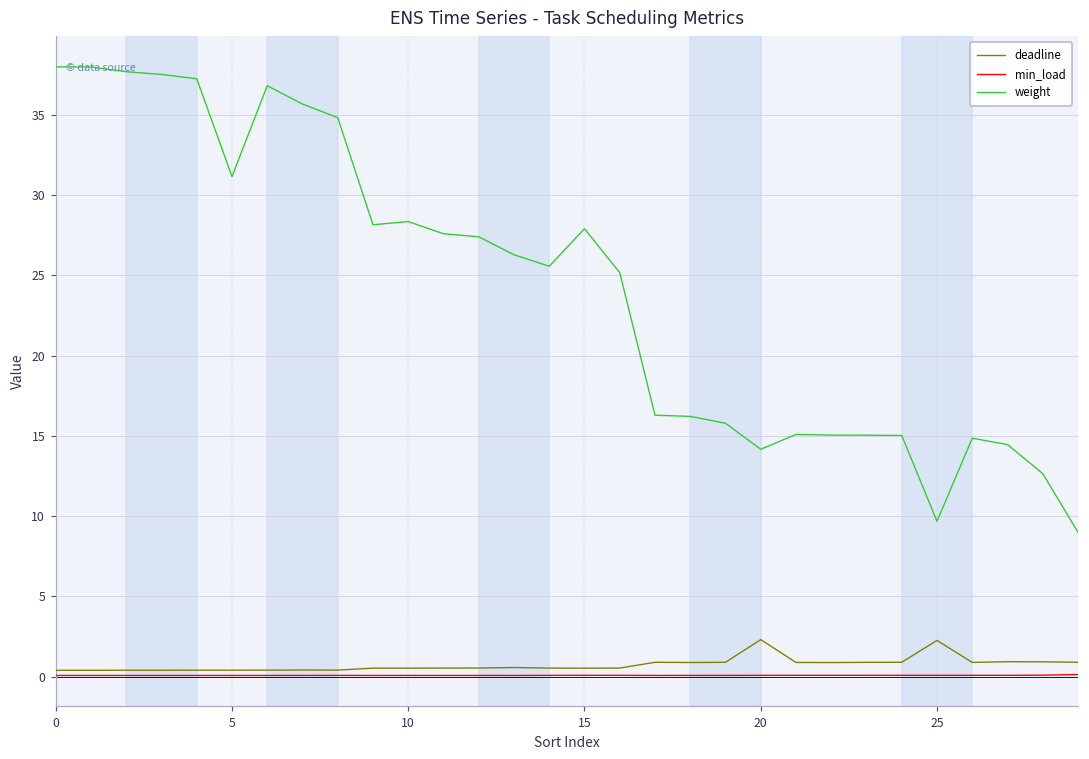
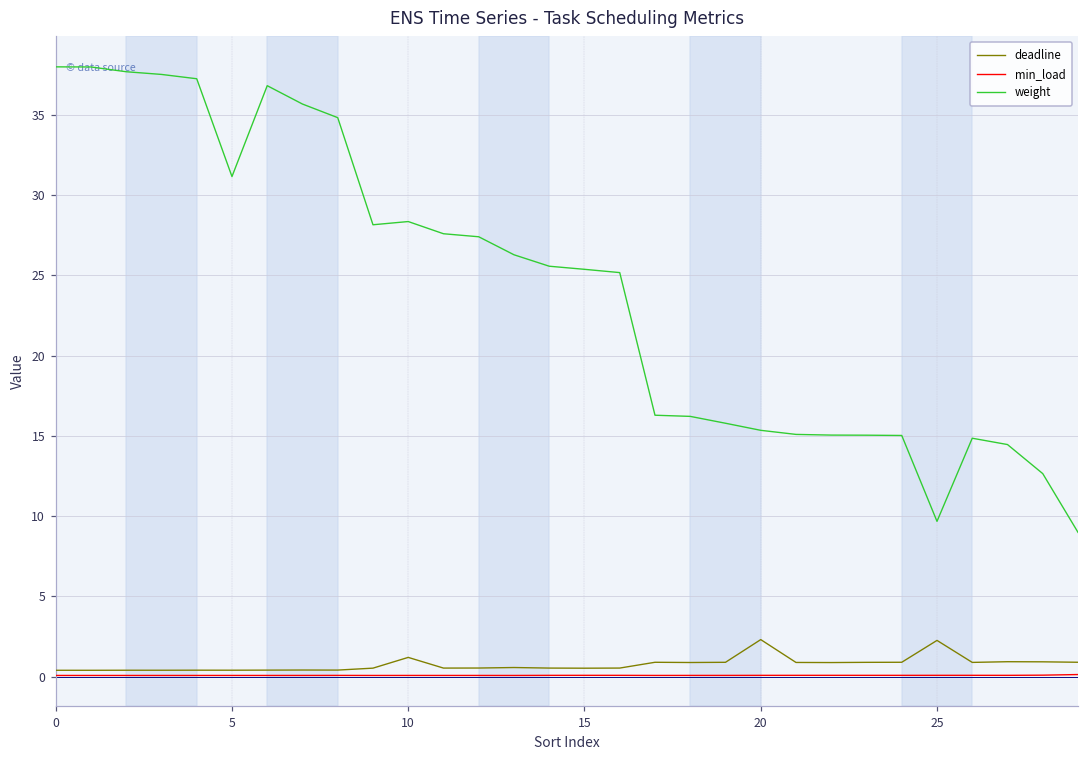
deadline, 10: 0.5 -> 1.2
weight, 15: 27.9 -> 25.4
weight, 20: 14.2 -> 15.3
